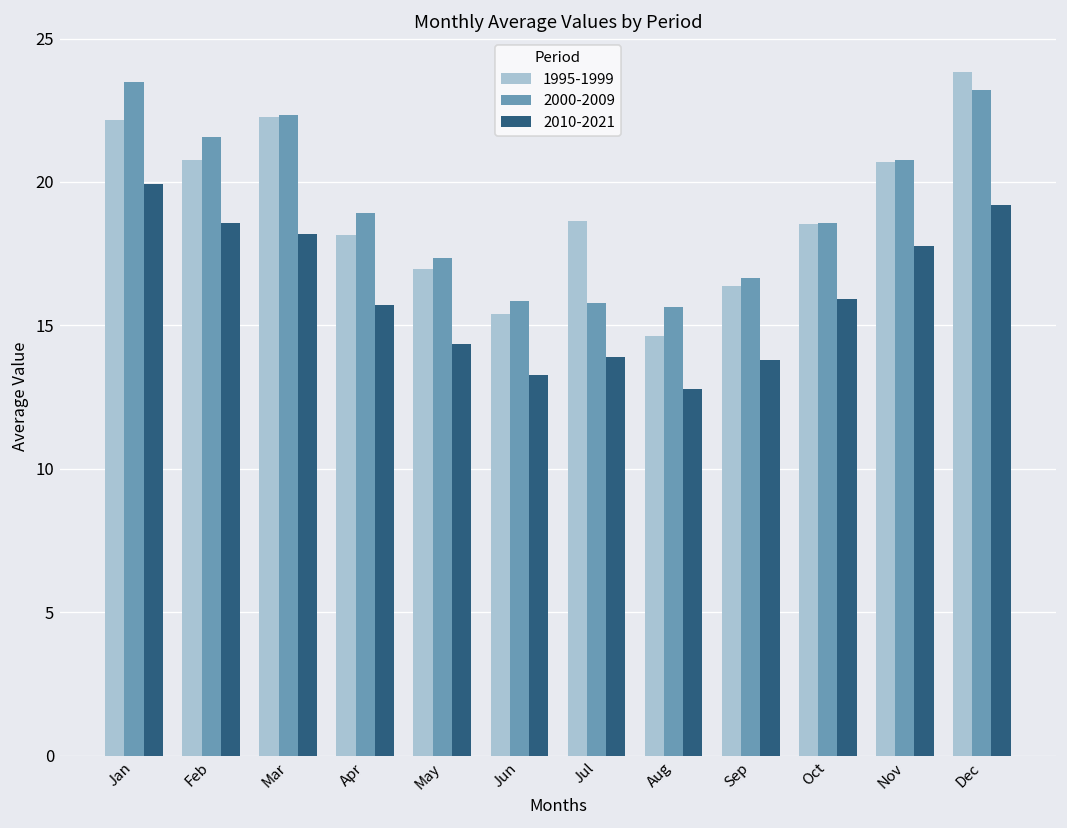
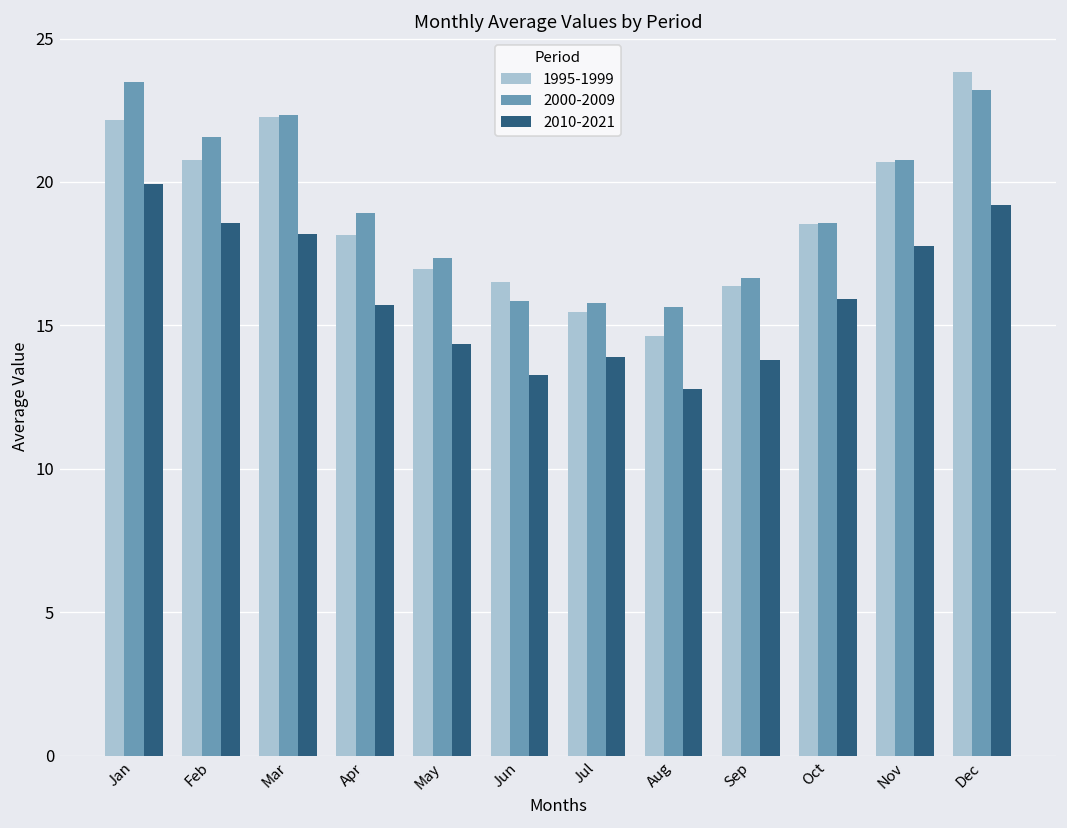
1995-1999, Jun: 15.4 -> 16.5
1995-1999, Jul: 18.6 -> 15.5
